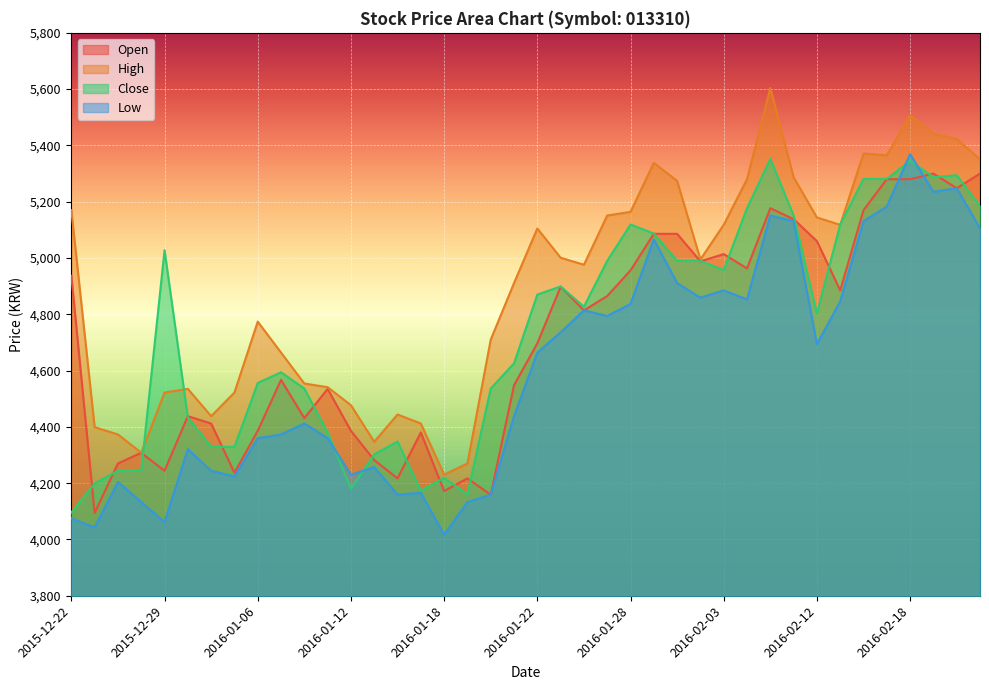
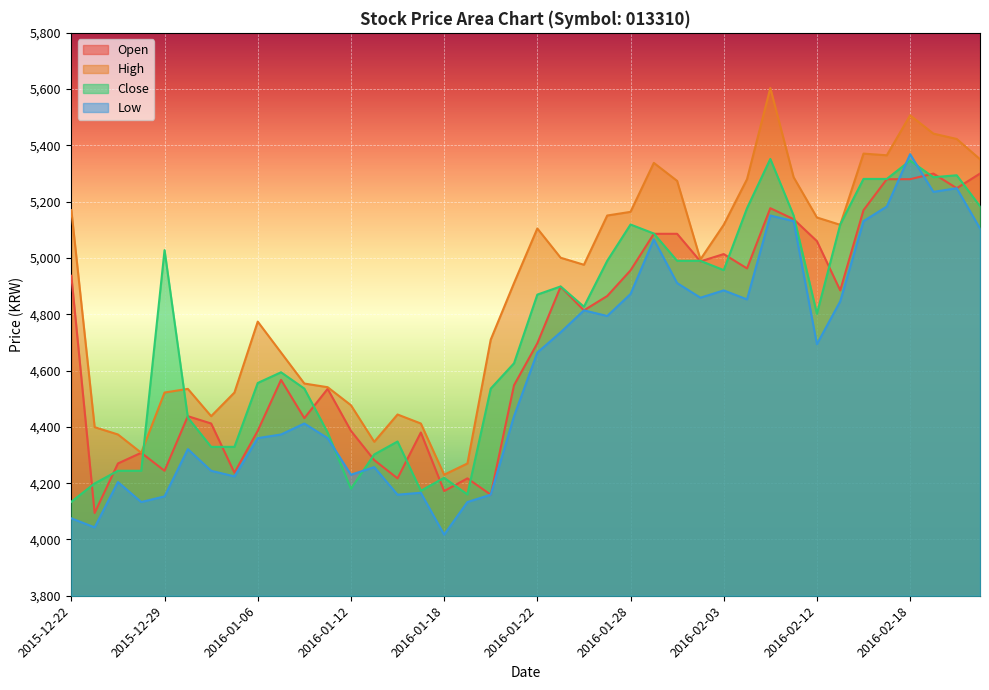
Close, 2015-12-22: 4,100 -> 4,130
Low, 2015-12-29: 4,060 -> 4,150
Low, 2016-01-28: 4,840 -> 4,870
